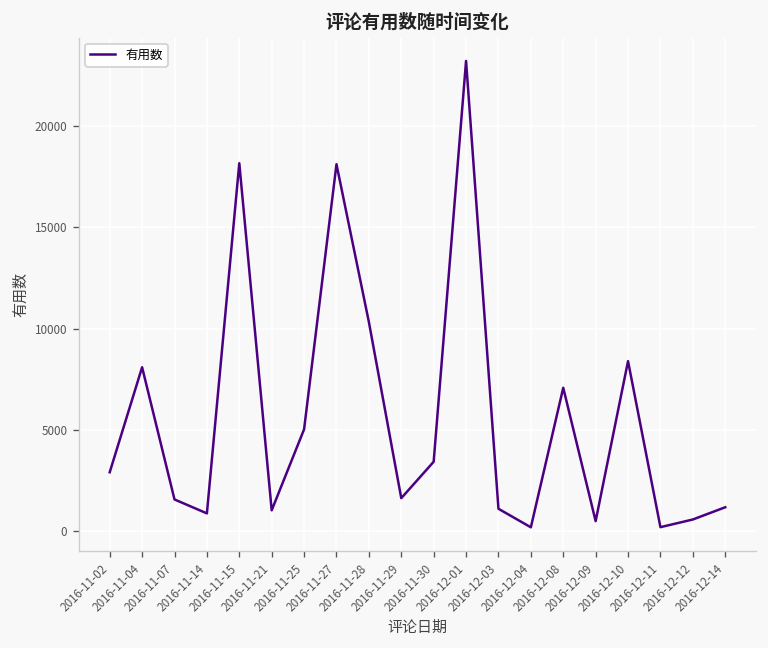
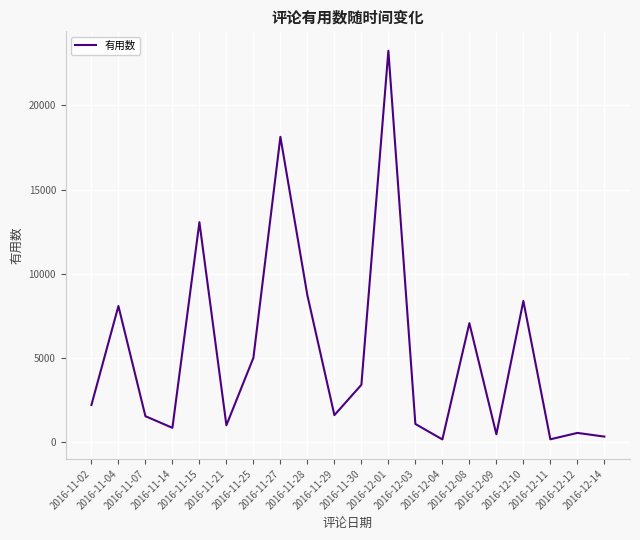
2016-11-02: 2900 -> 2200
2016-11-15: 18200 -> 13100
2016-11-28: 10300 -> 8700
2016-12-14: 1200 -> 300
